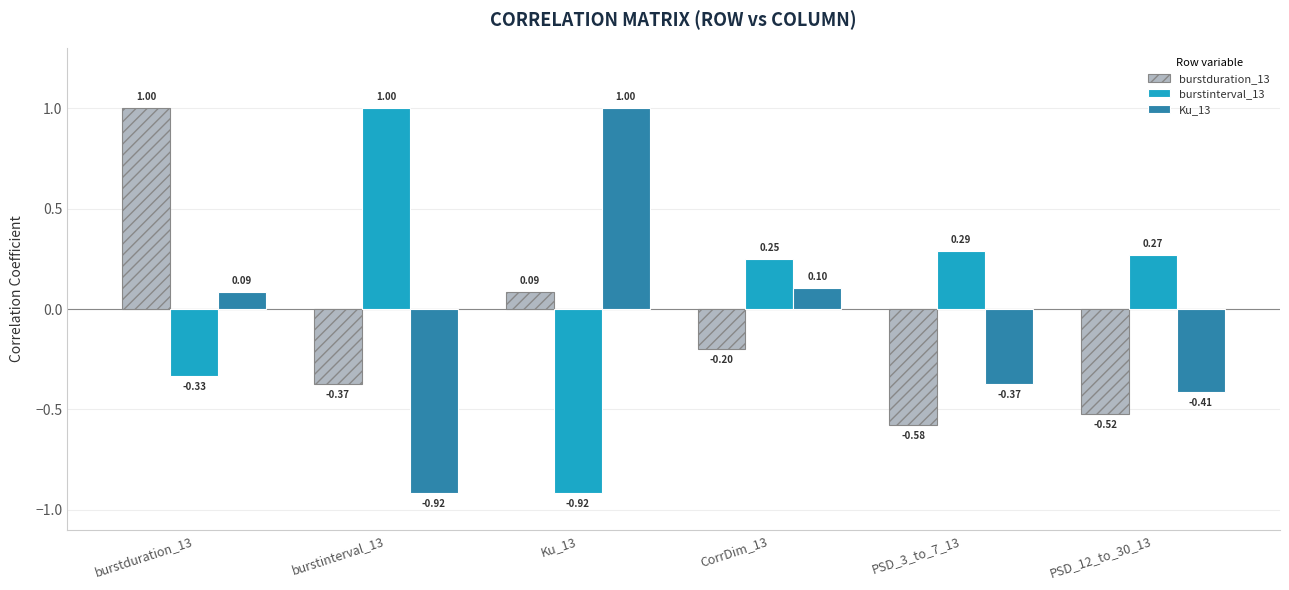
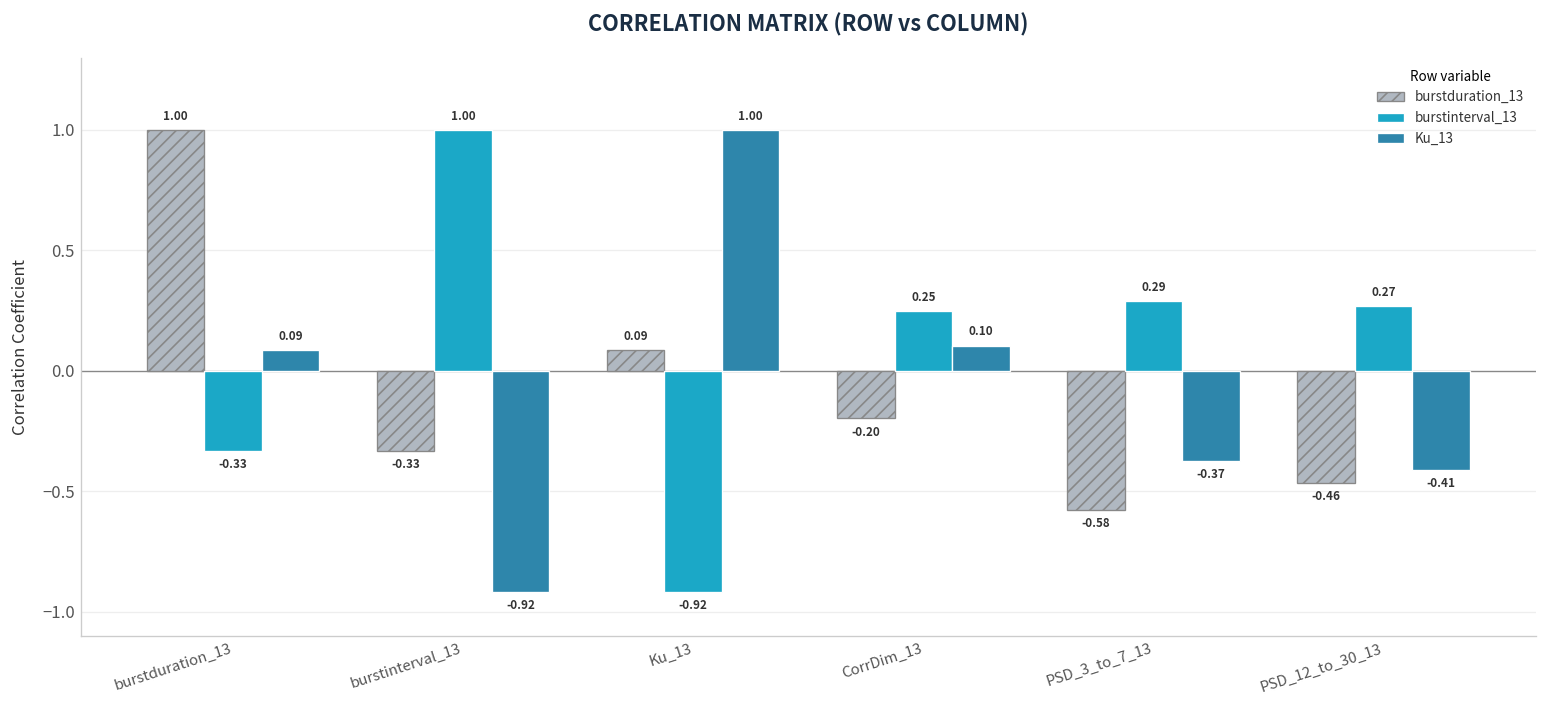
burstduration_13, burstinterval_13: -0.37 -> -0.33
burstduration_13, PSD_12_to_30_13: -0.52 -> -0.46
